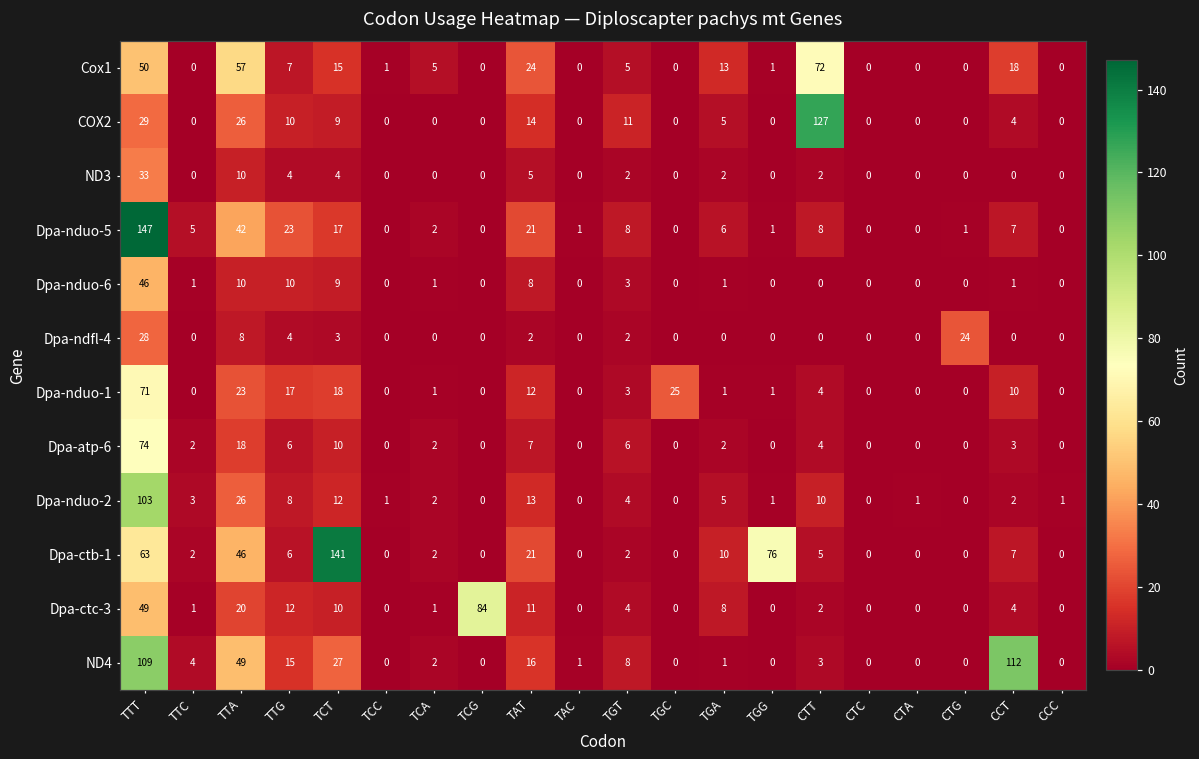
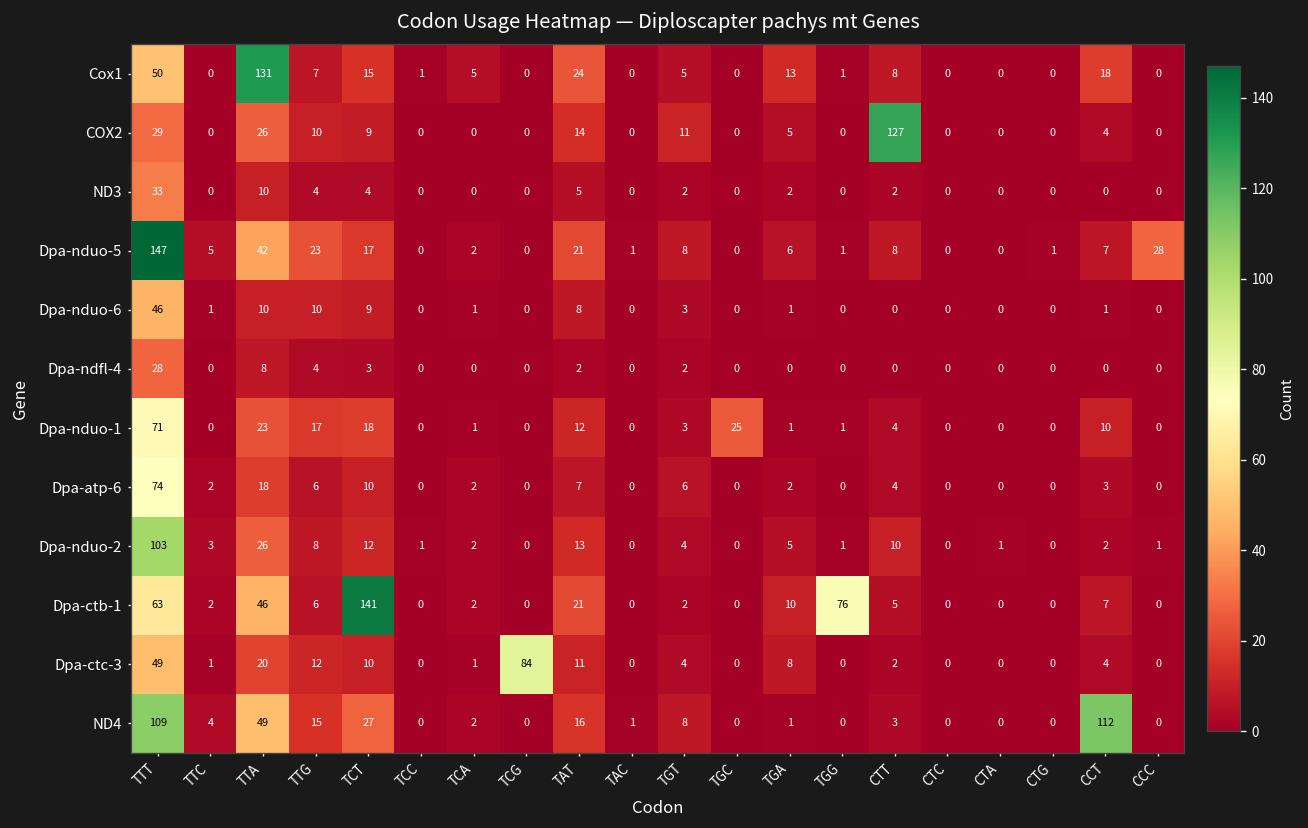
Cox1, TTA: 57 -> 131
Cox1, CTT: 72 -> 8
Dpa-nduo-5, CCC: 0 -> 28
Dpa-ndfl-4, CTG: 24 -> 0
